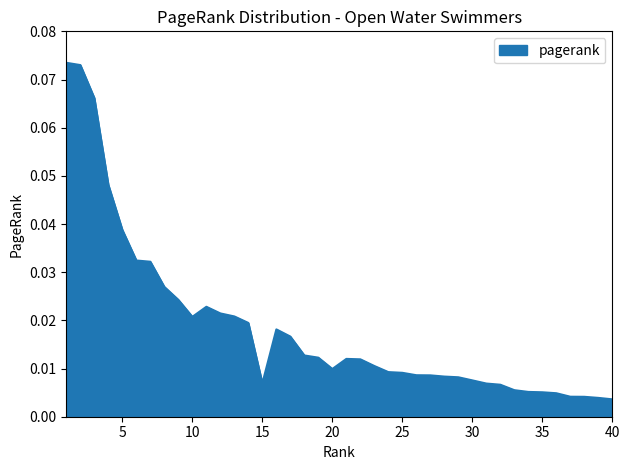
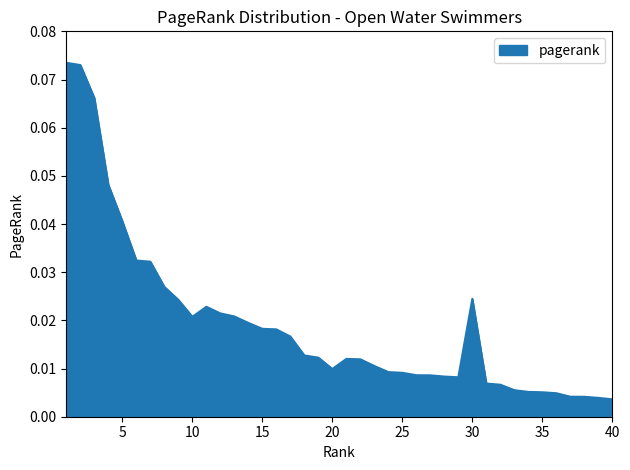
5: 0.039 -> 0.041
15: 0.007 -> 0.018
30: 0.008 -> 0.024
